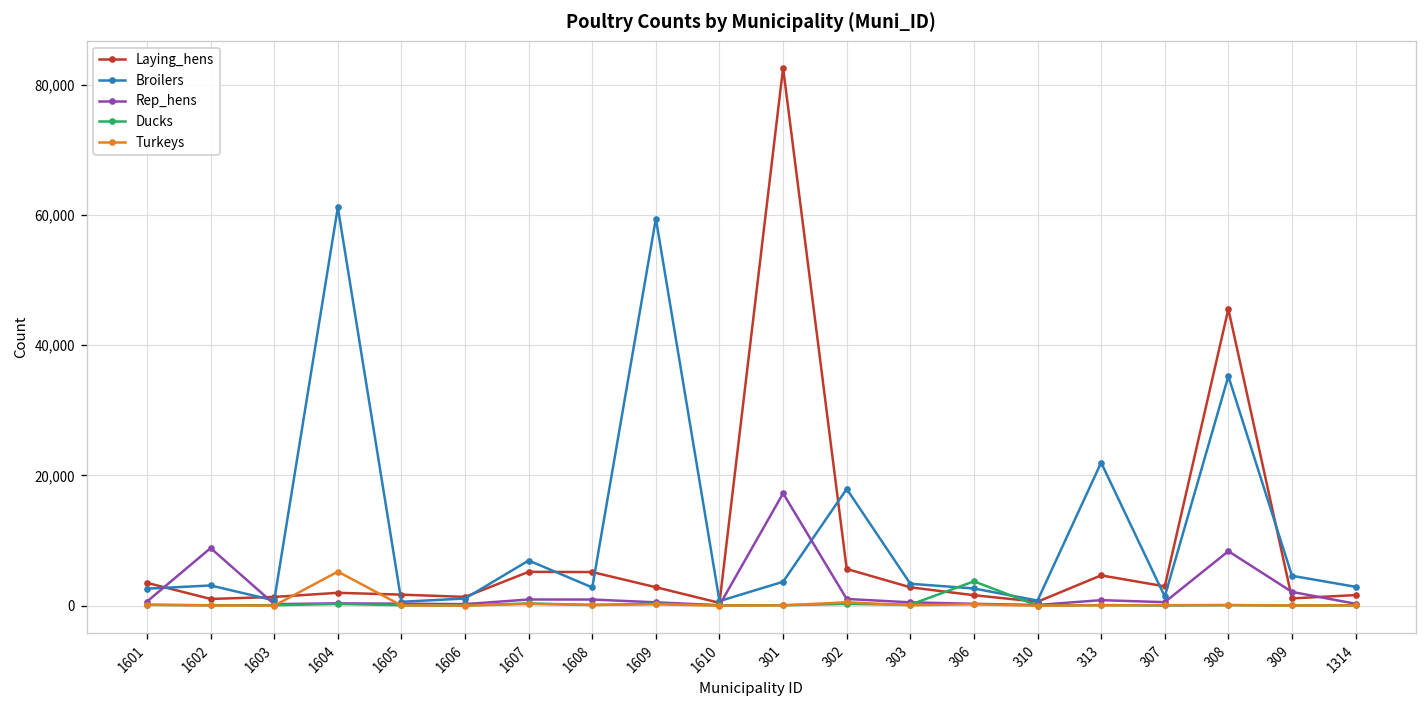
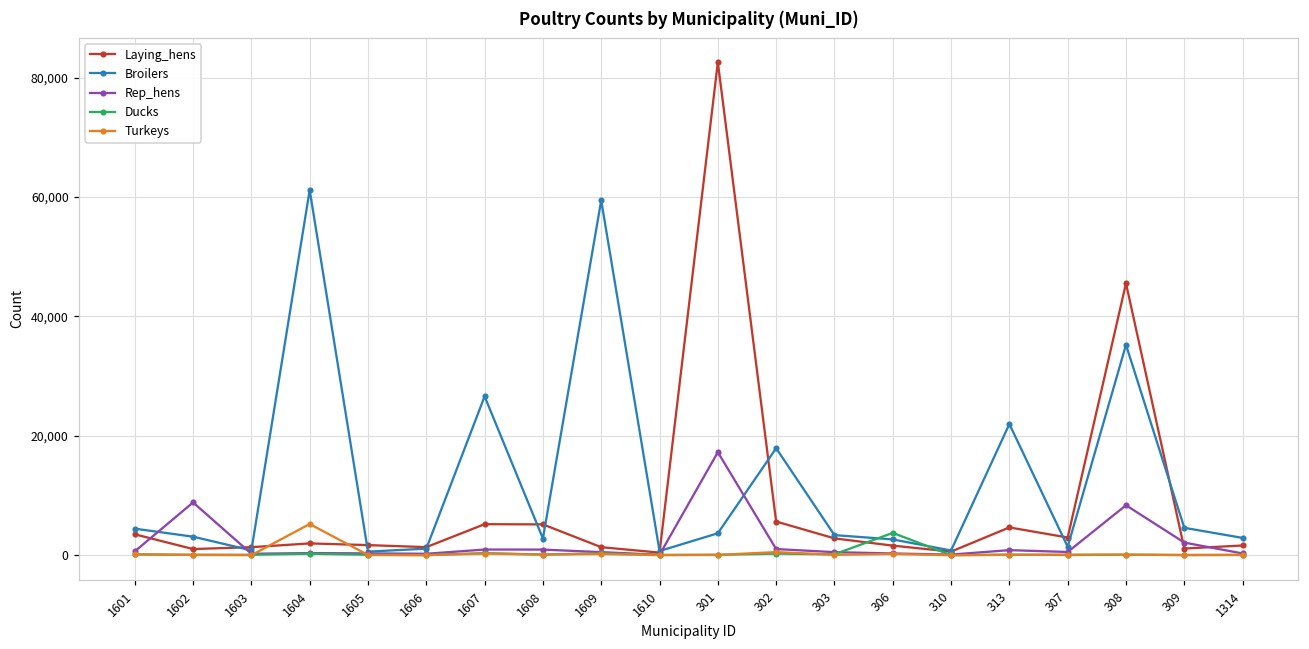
Broilers, 1601: 3,000 -> 4,000
Broilers, 1607: 7,000 -> 27,000
Laying_hens, 1609: 3,000 -> 1,000
